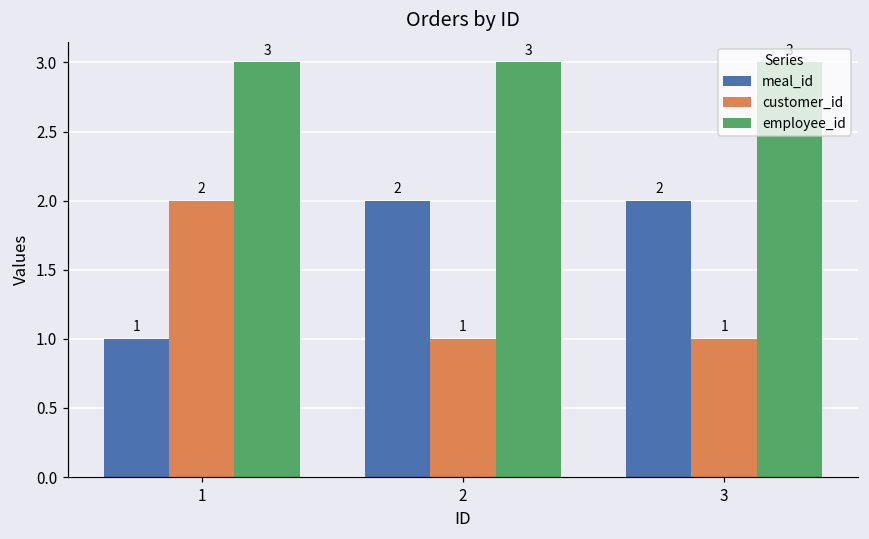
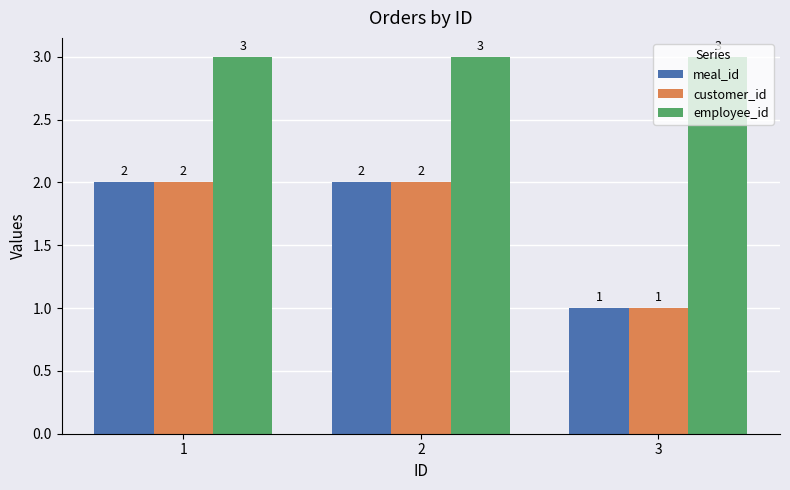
meal_id, 1: 1 -> 2
customer_id, 2: 1 -> 2
meal_id, 3: 2 -> 1
